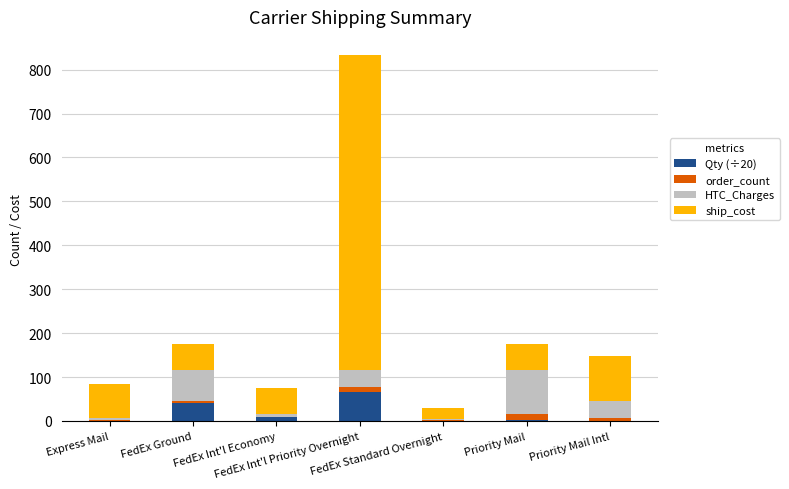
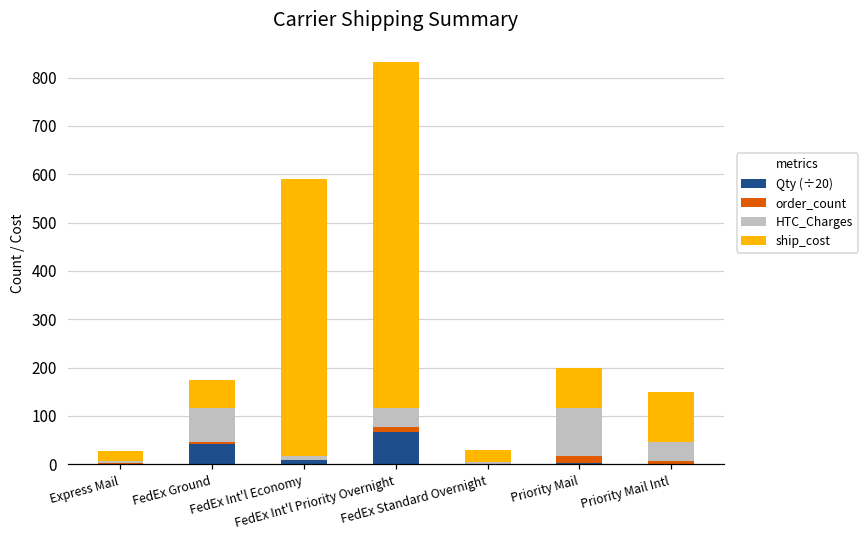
ship_cost, Express Mail: 80 -> 20
ship_cost, FedEx Int'l Economy: 60 -> 570
ship_cost, Priority Mail: 60 -> 80
